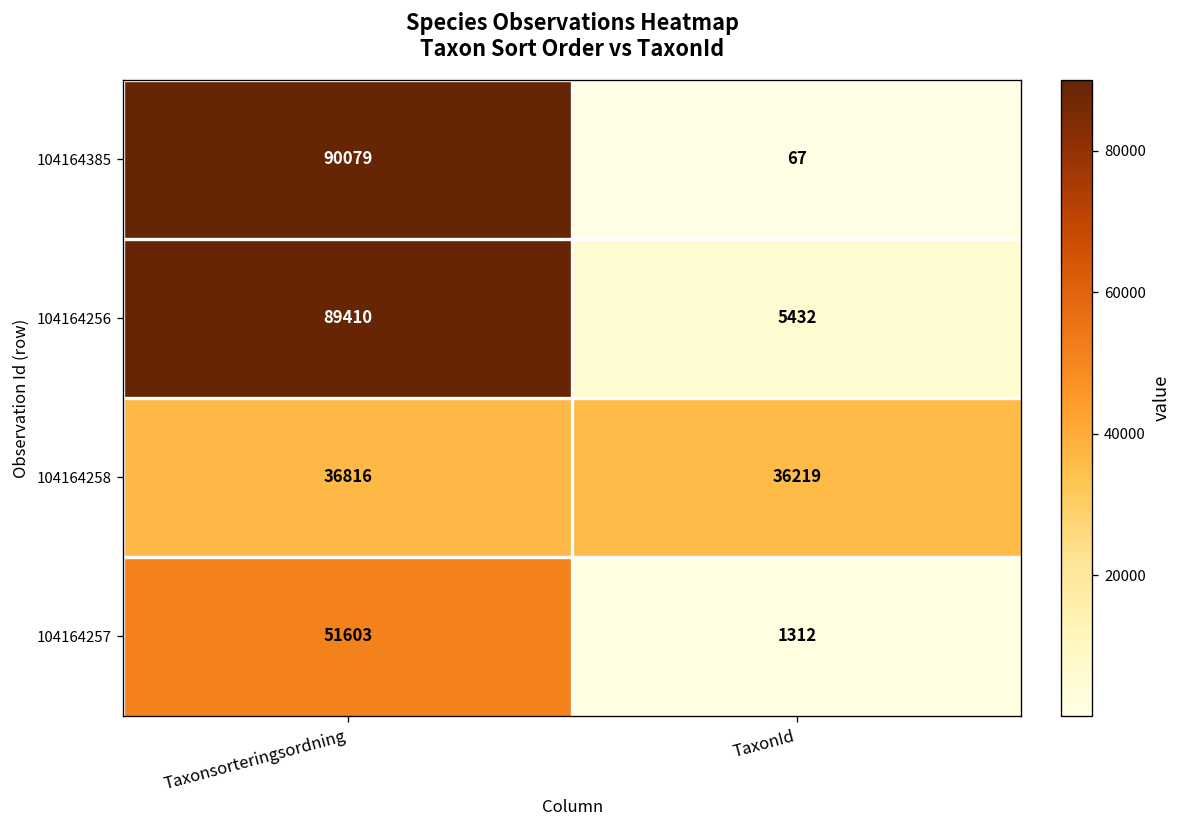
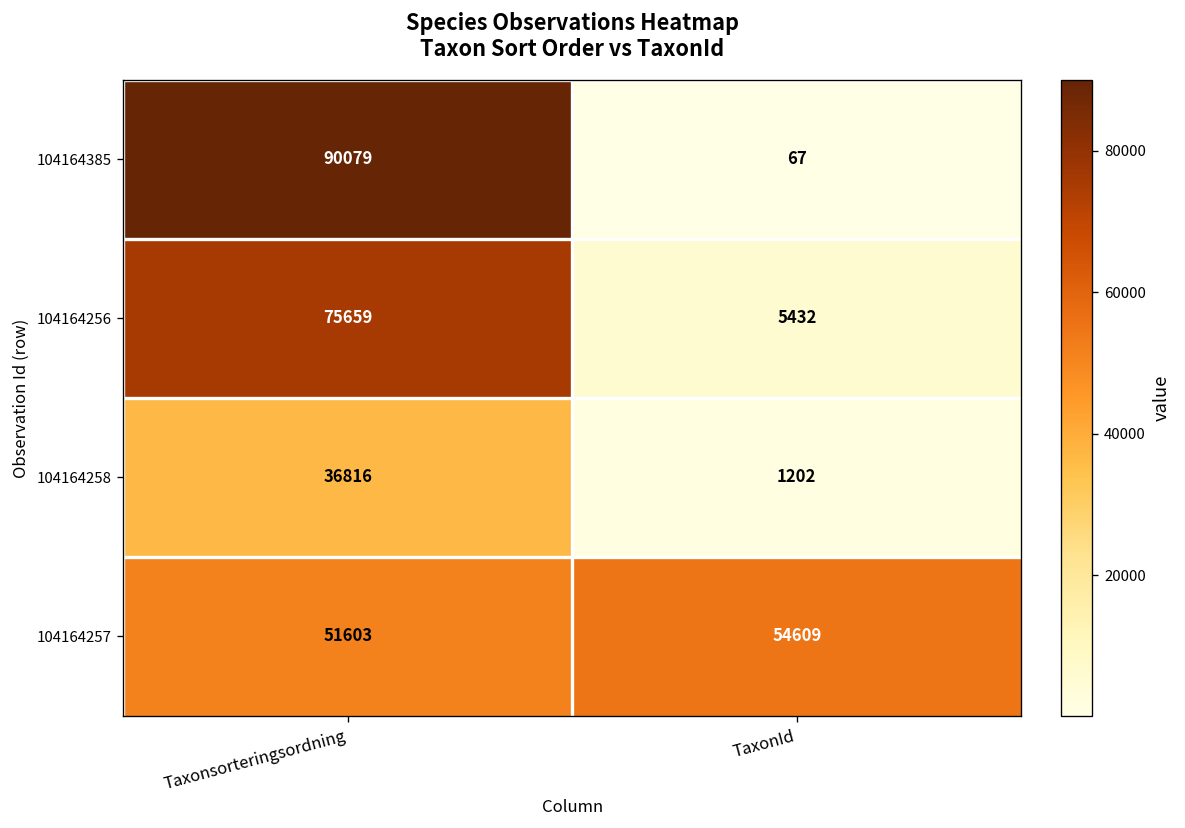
104164256, Taxonsorteringsordning: 89410 -> 75659
104164258, TaxonId: 36219 -> 1202
104164257, TaxonId: 1312 -> 54609
